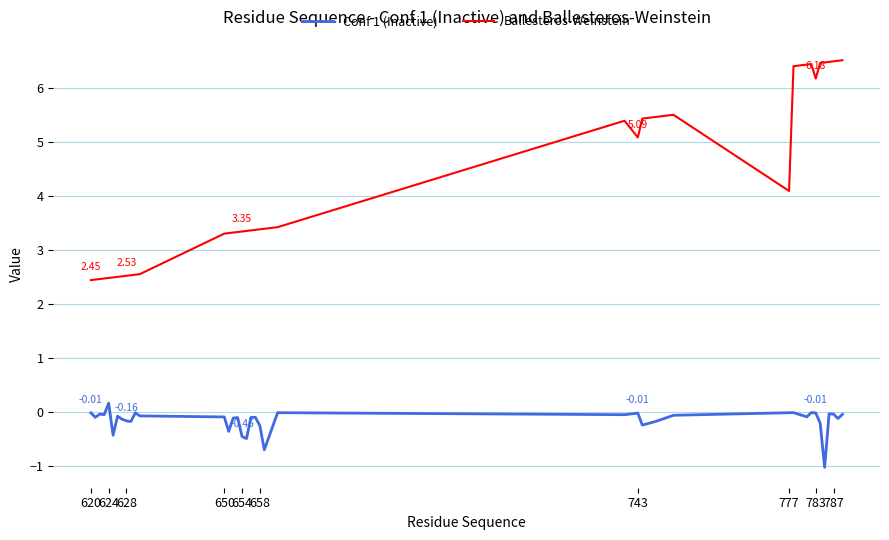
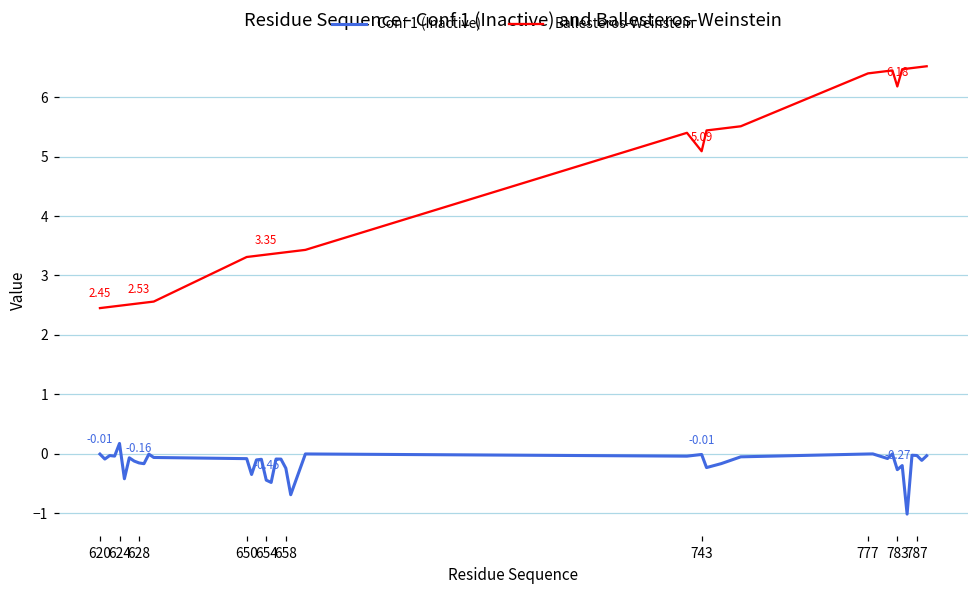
Ballesteros-Weinstein, 777: 4.1 -> 6.4
Conf 1 (Inactive), 783: -0.01 -> -0.27
